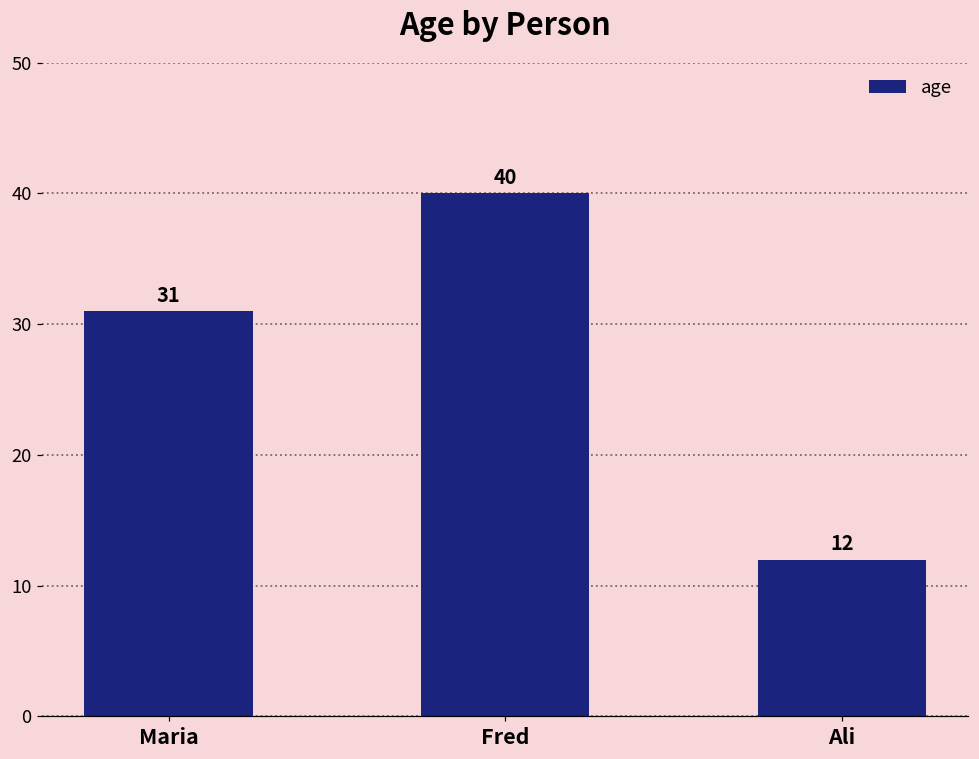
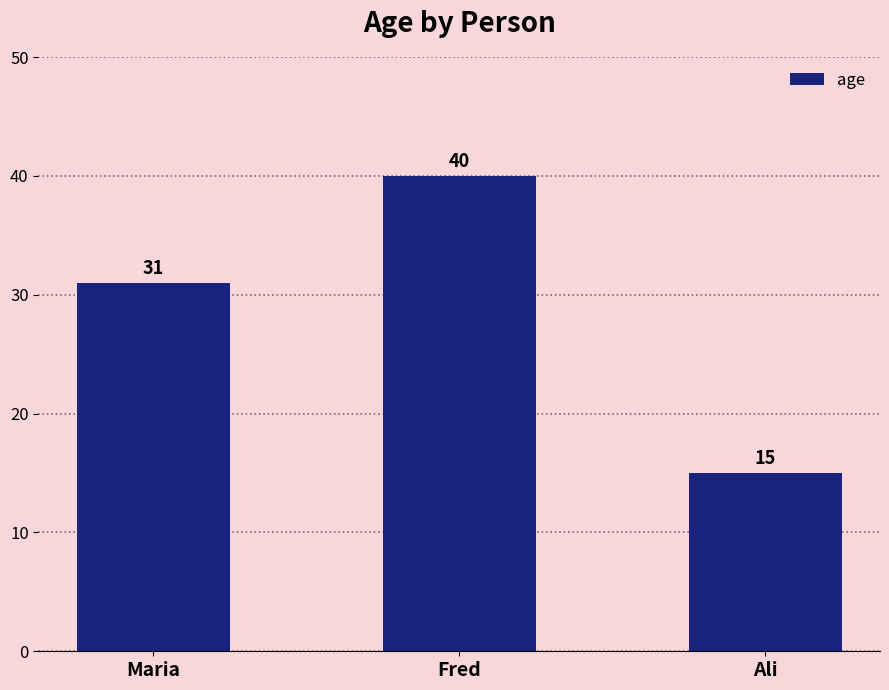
Ali: 12 -> 15
